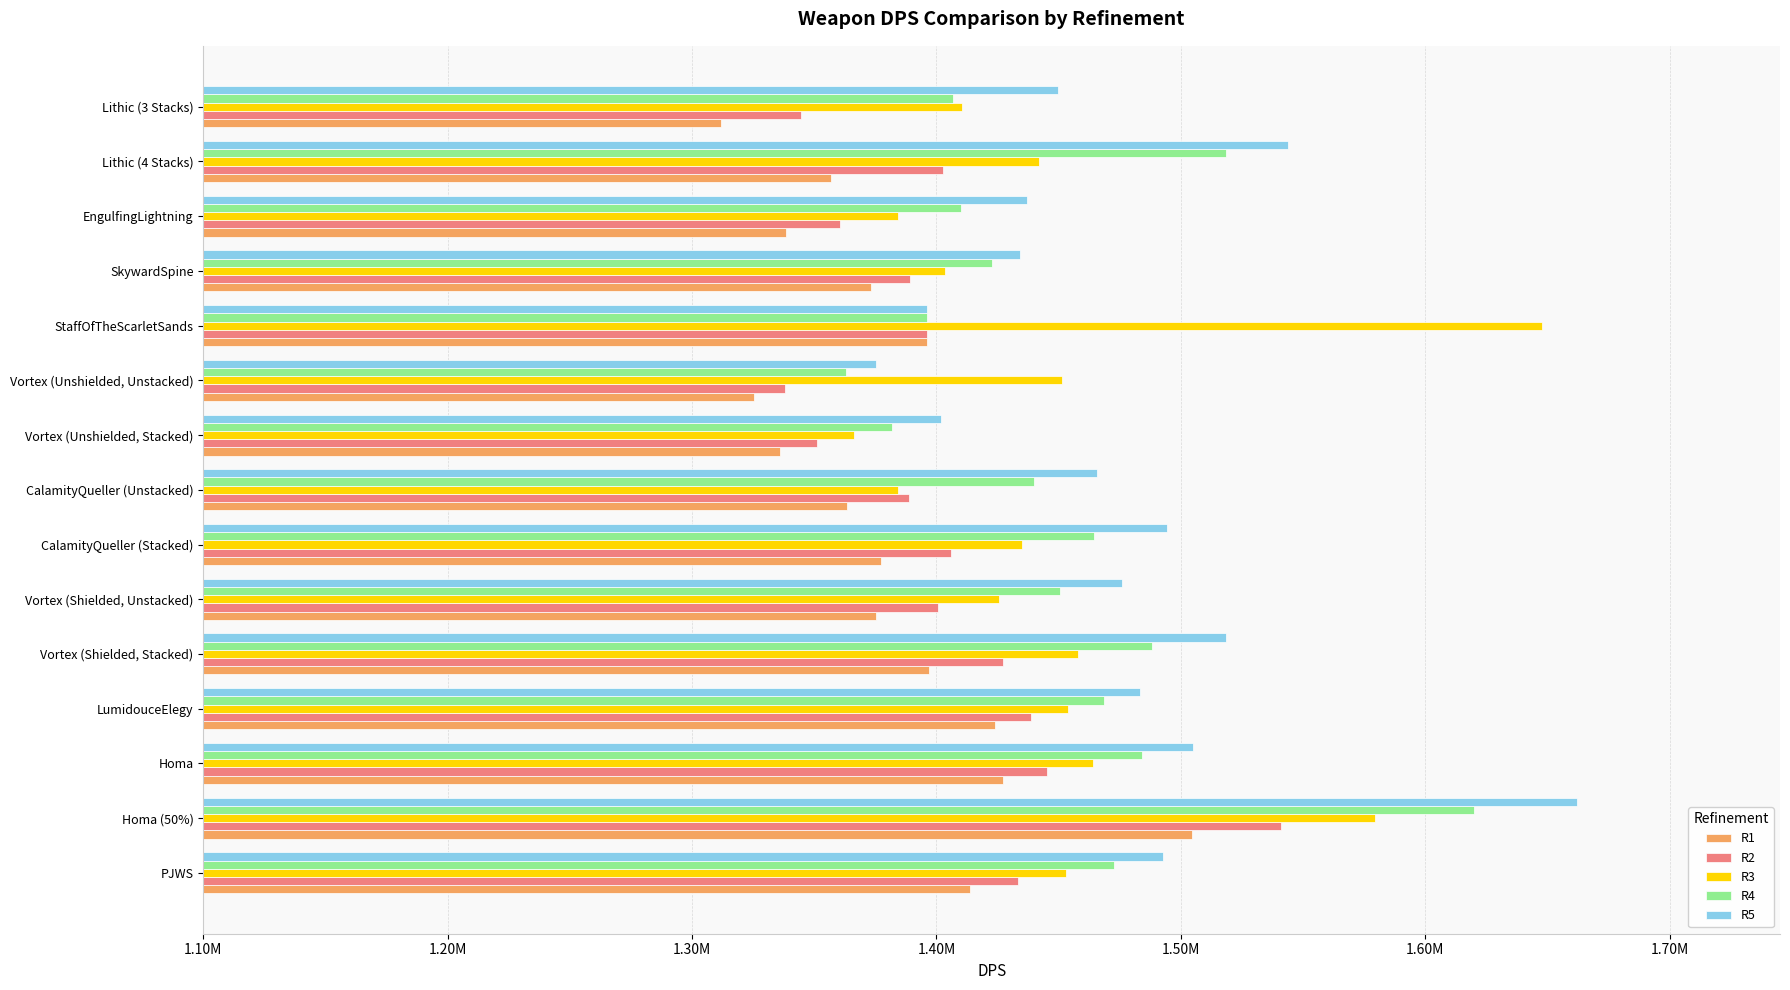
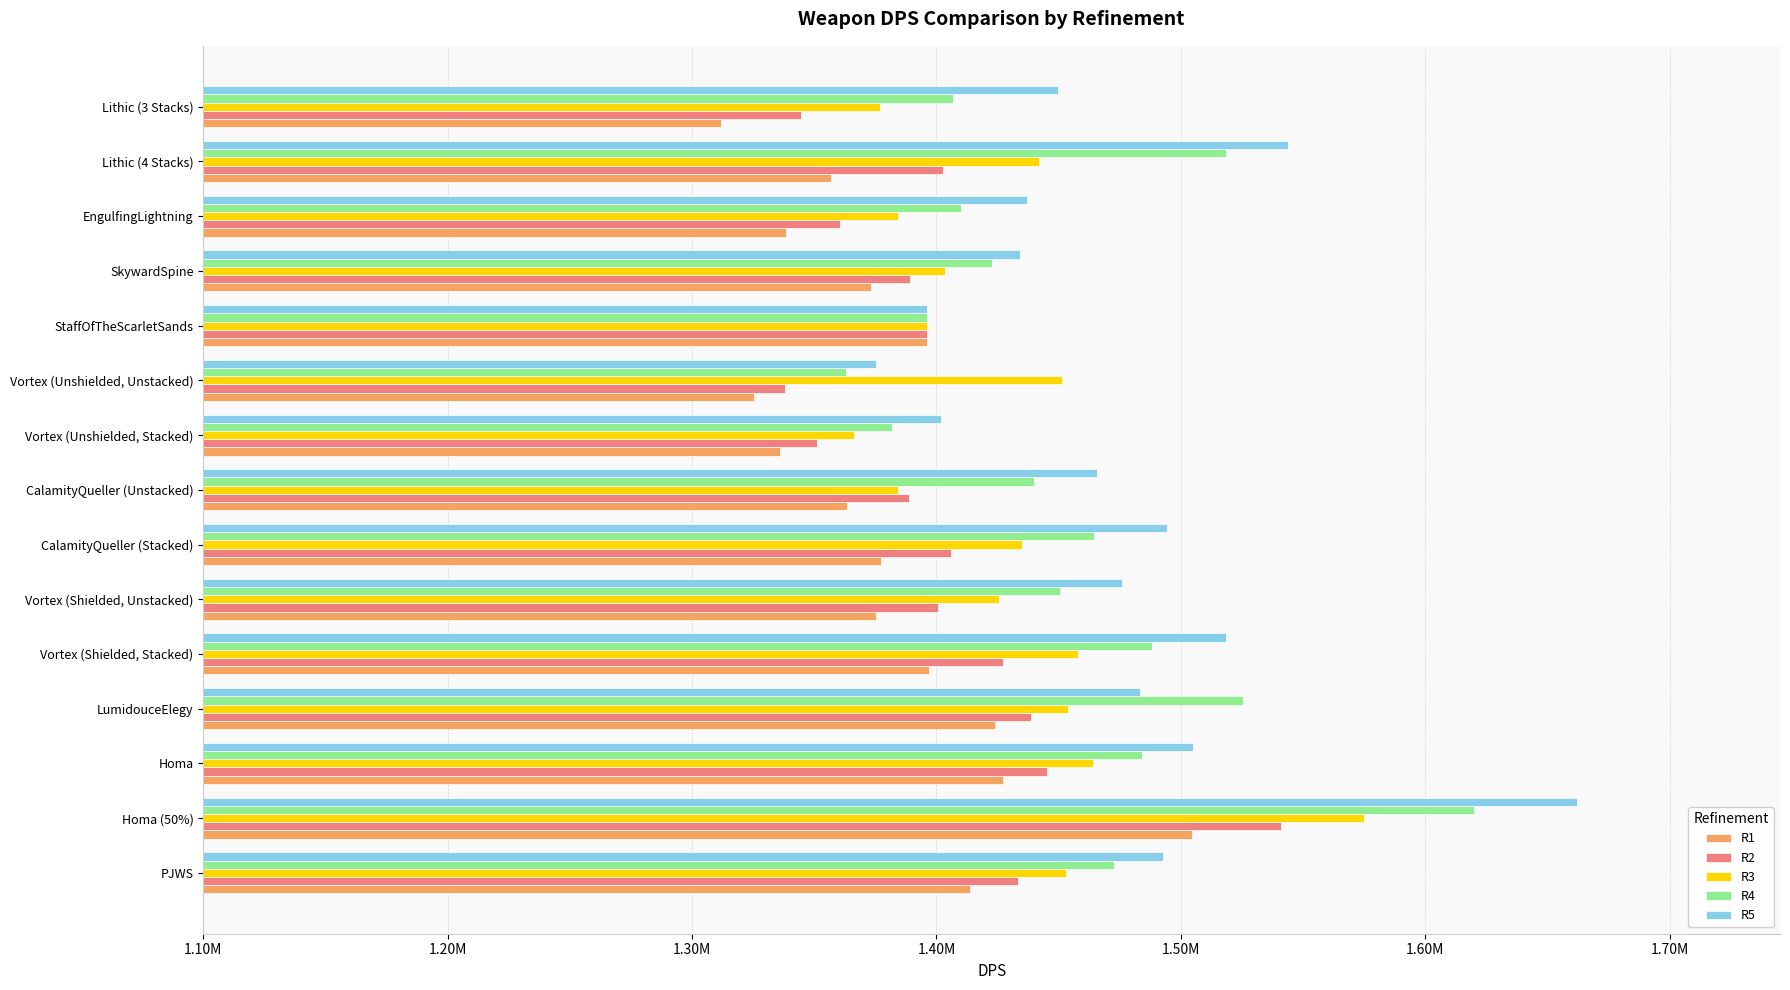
R3, Lithic (3 Stacks): 1410000 -> 1377000
R3, StaffOfTheScarletSands: 1648000 -> 1396000
R4, LumidouceElegy: 1468000 -> 1525000
R3, Homa (50%): 1579000 -> 1575000
